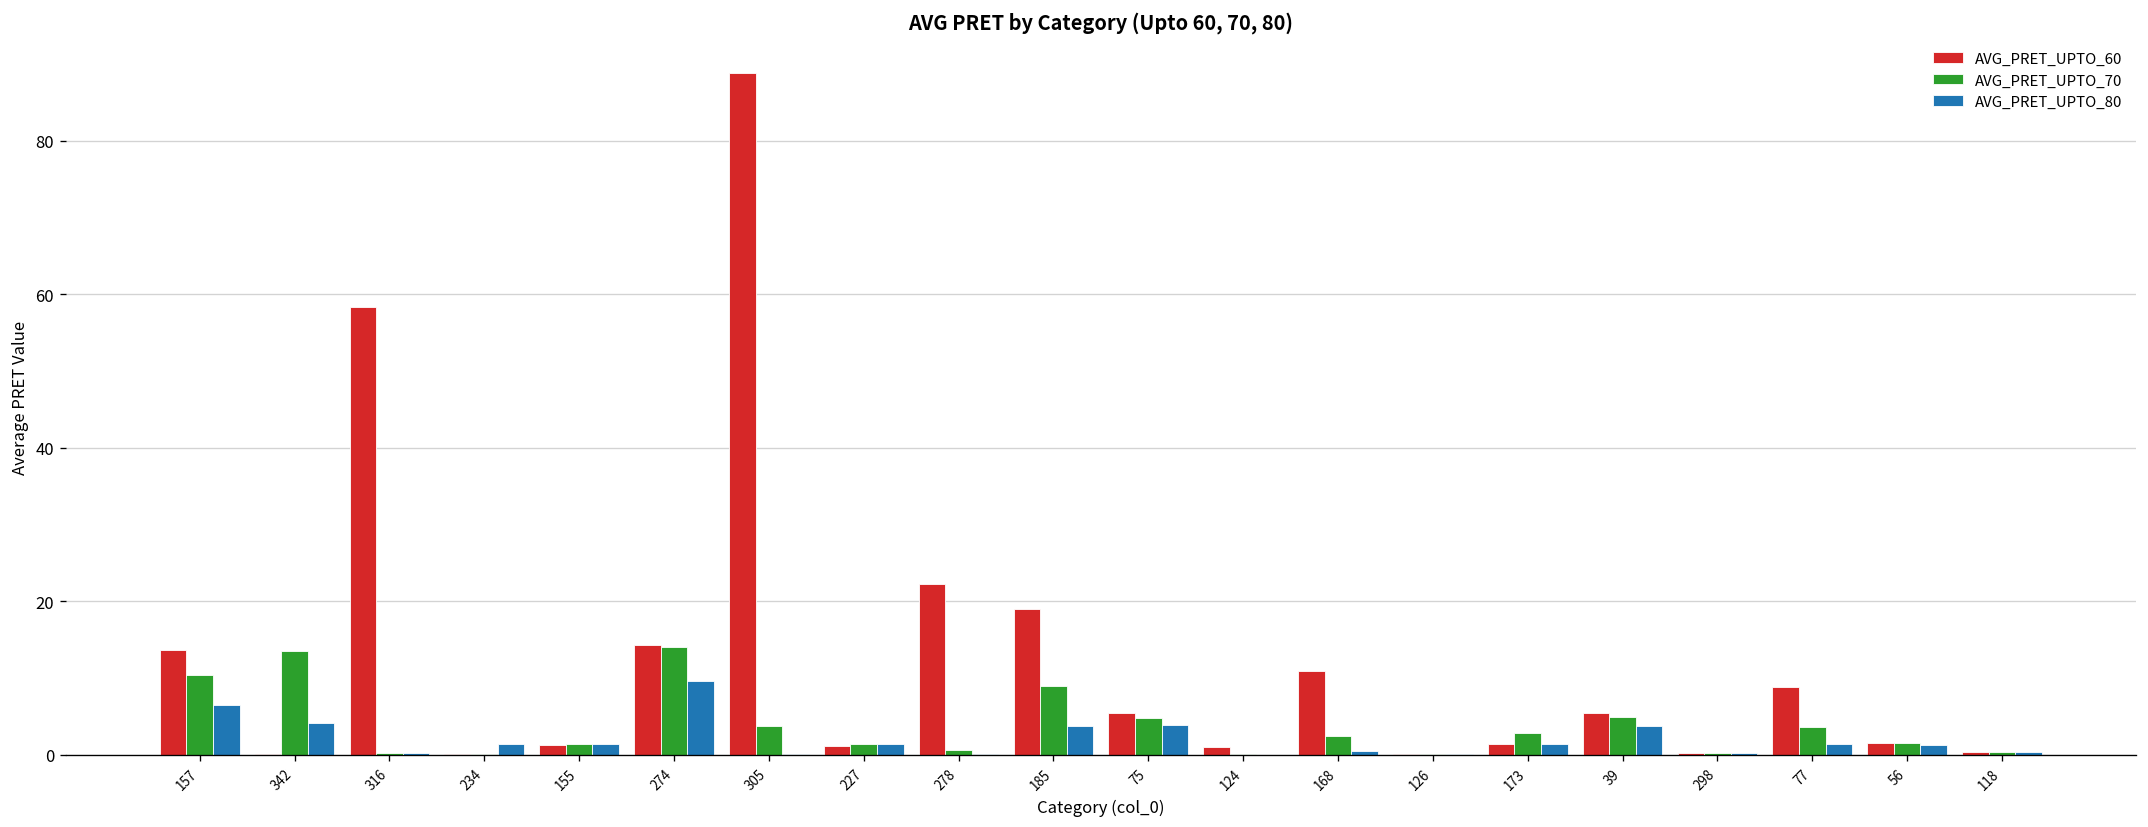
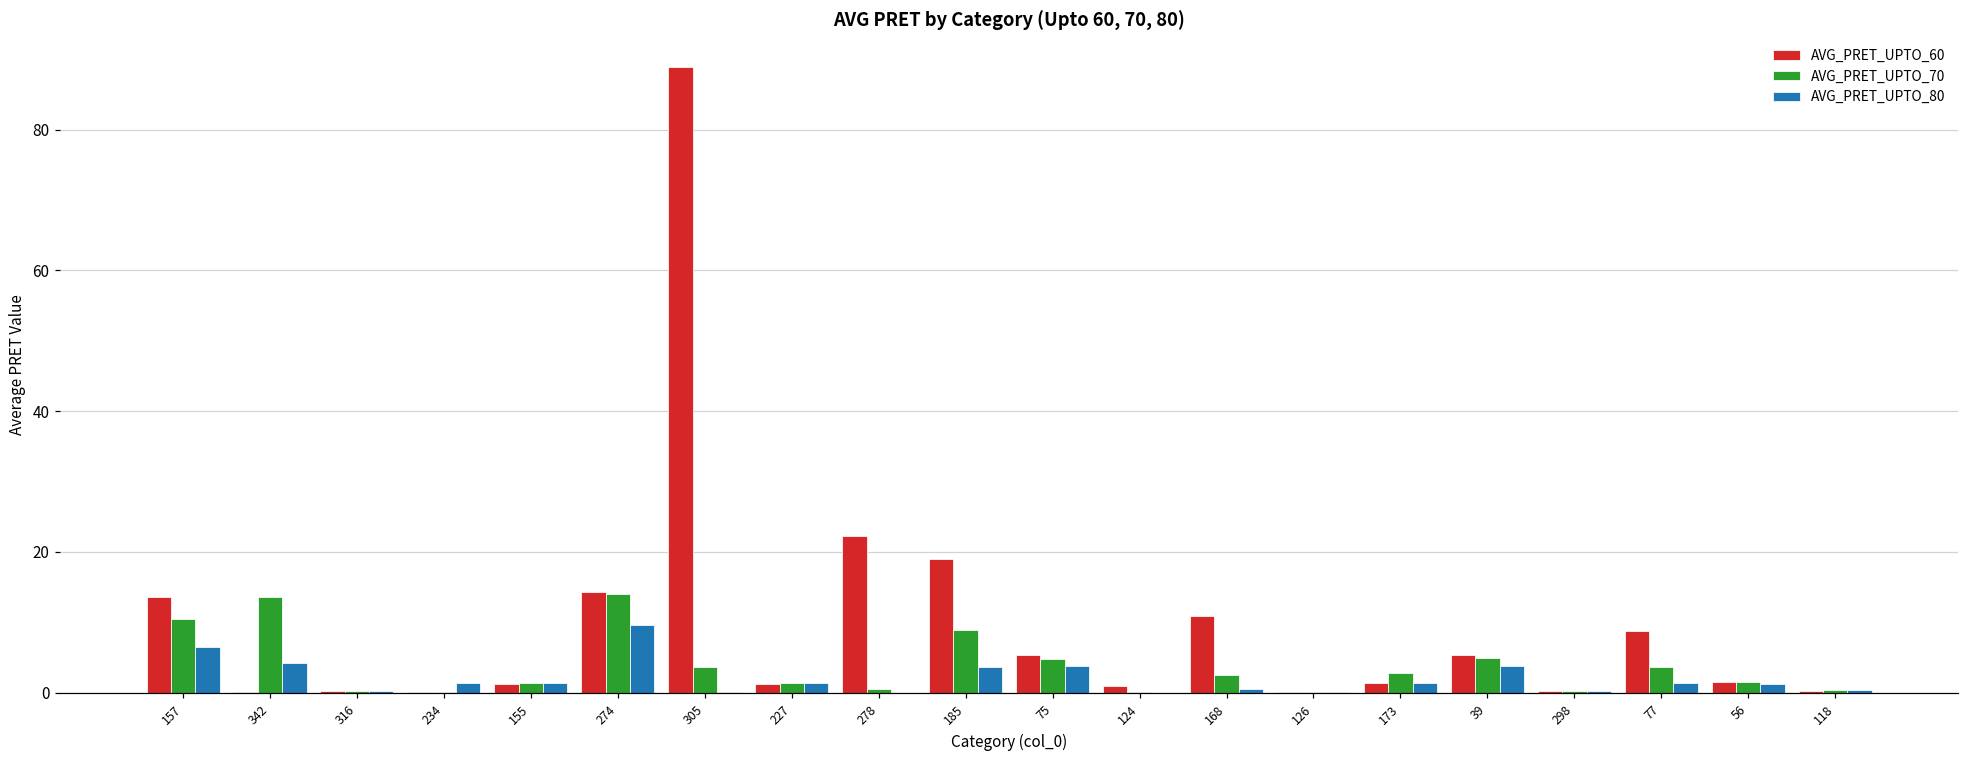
AVG_PRET_UPTO_60, 316: 58 -> 0
